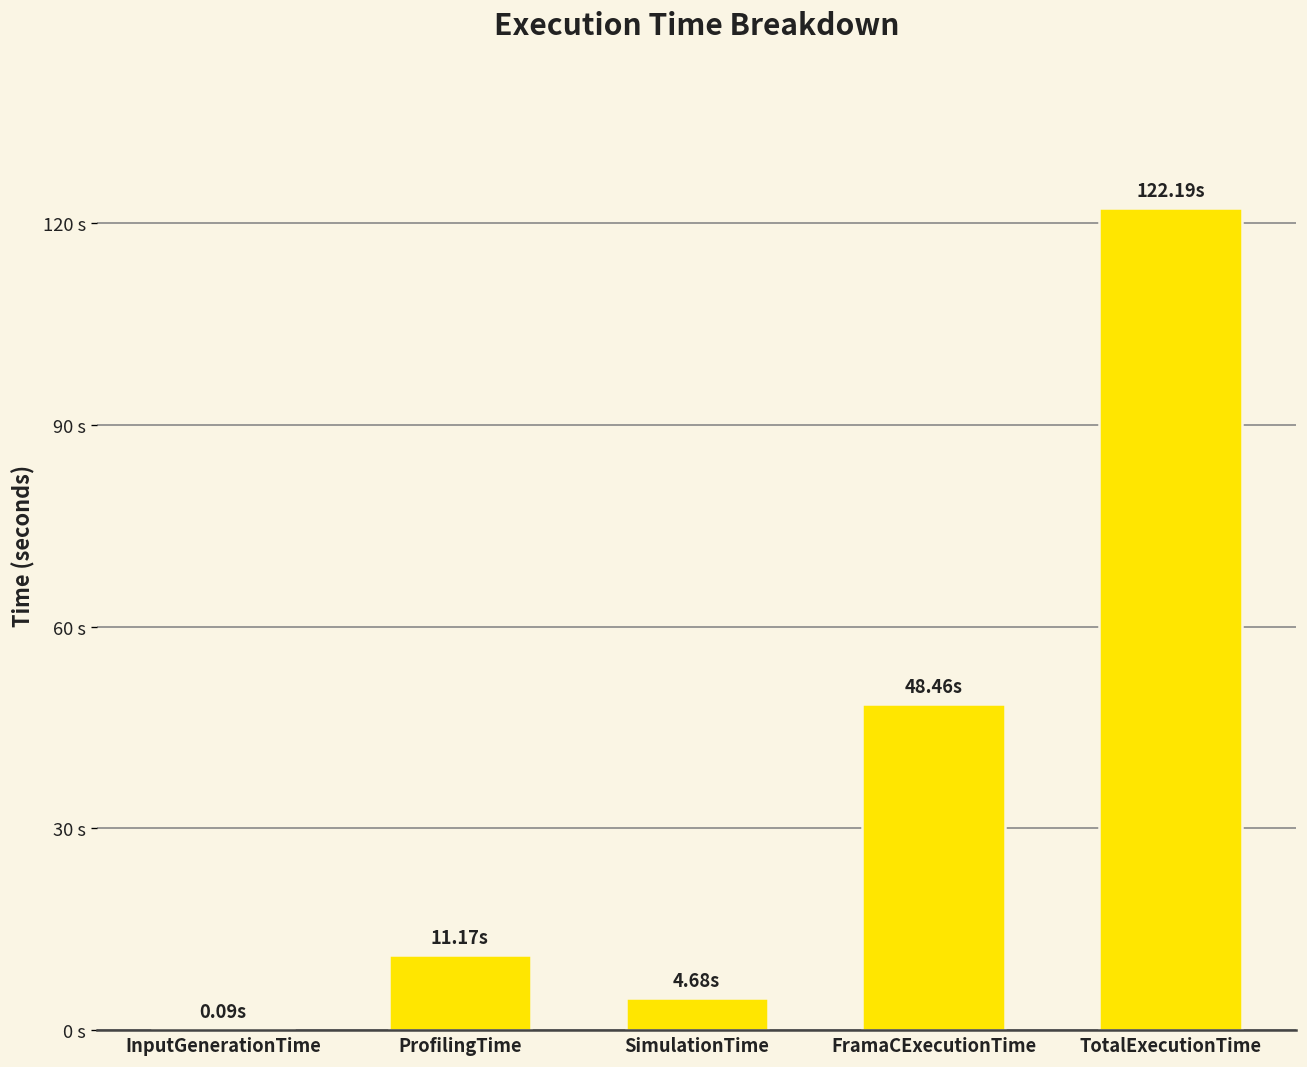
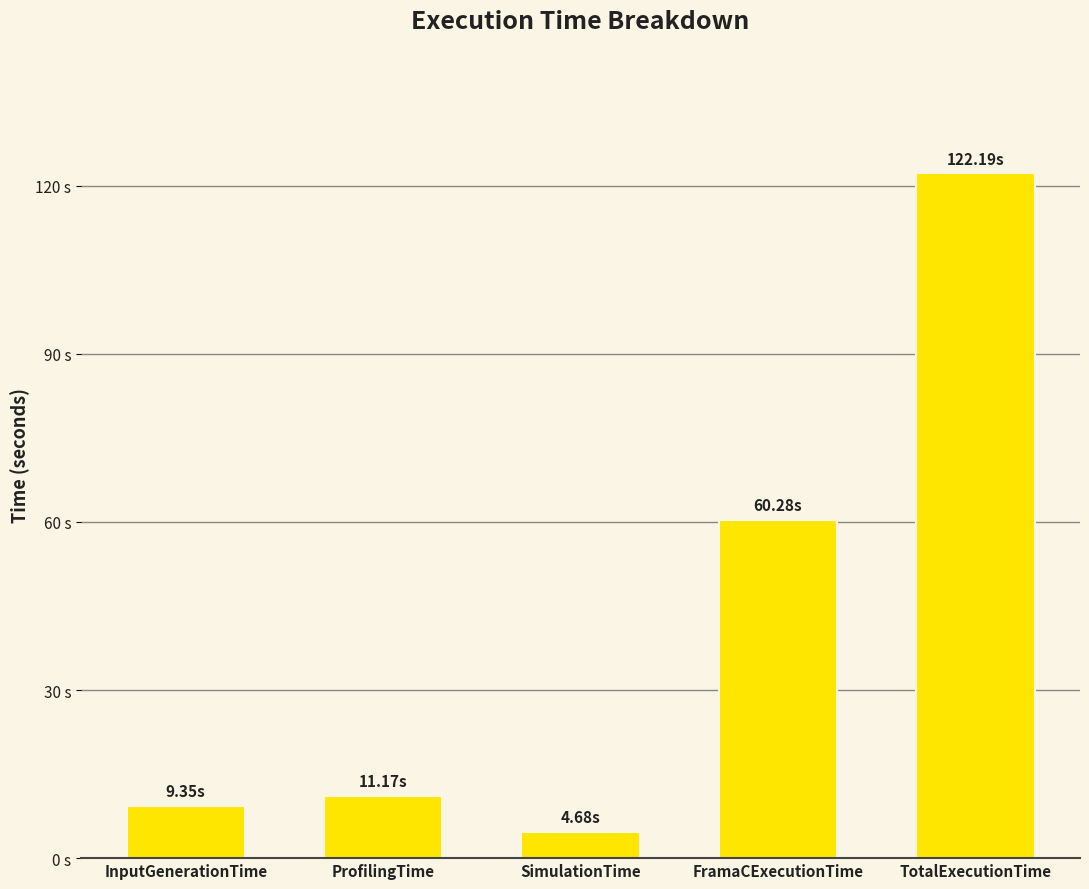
InputGenerationTime: 0.09s -> 9.35s
FramaCExecutionTime: 48.46s -> 60.28s
